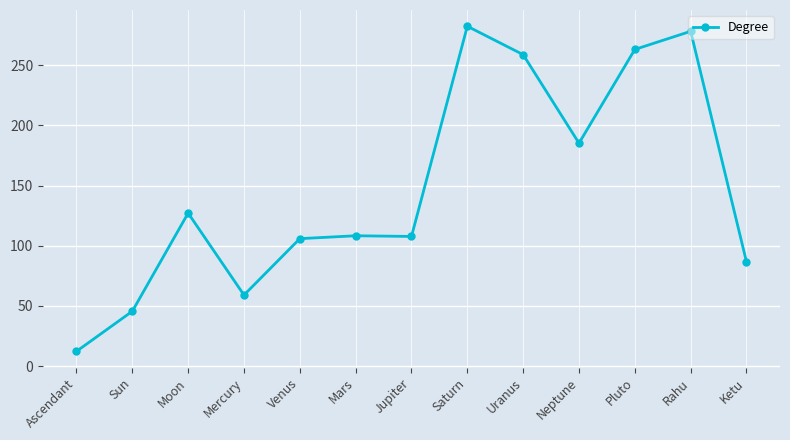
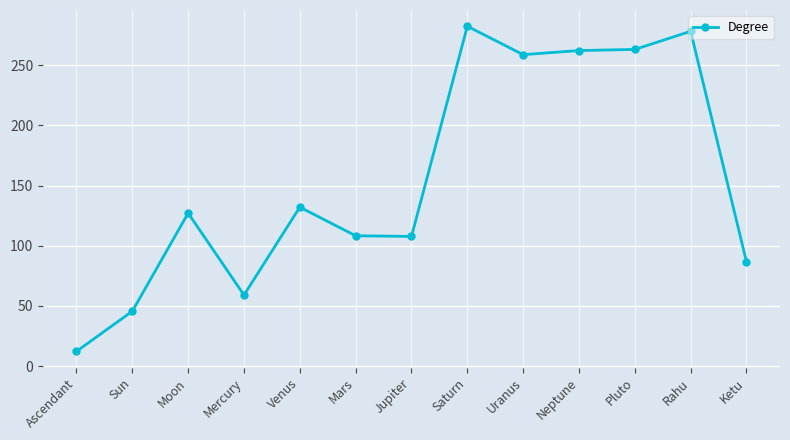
Venus: 106 -> 132
Neptune: 185 -> 262
